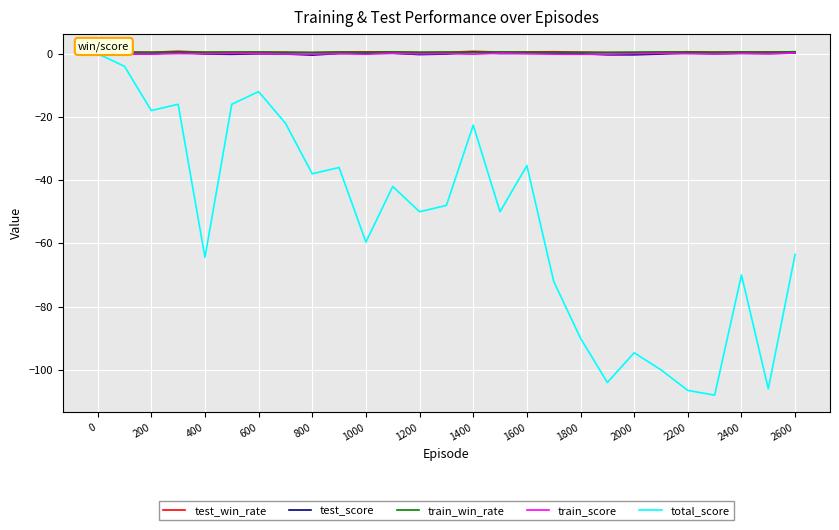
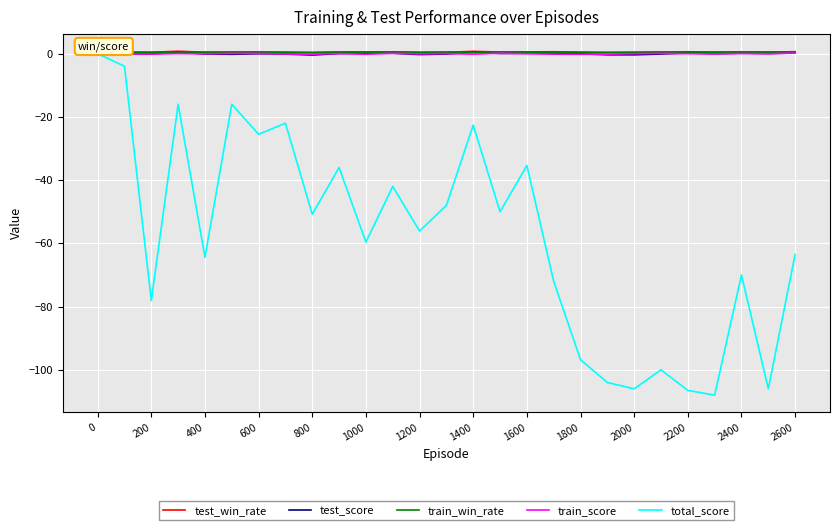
total_score, 200: -18 -> -78
total_score, 600: -12 -> -26
total_score, 800: -38 -> -51
total_score, 1200: -50 -> -56
total_score, 1800: -90 -> -97
total_score, 2000: -95 -> -106
